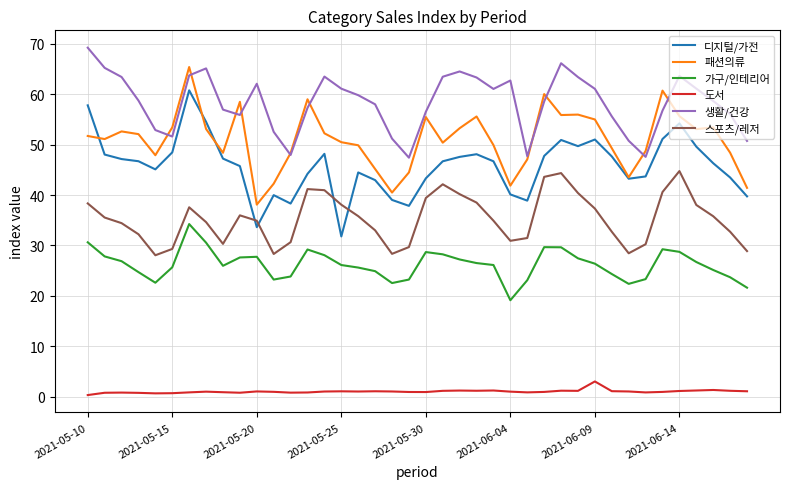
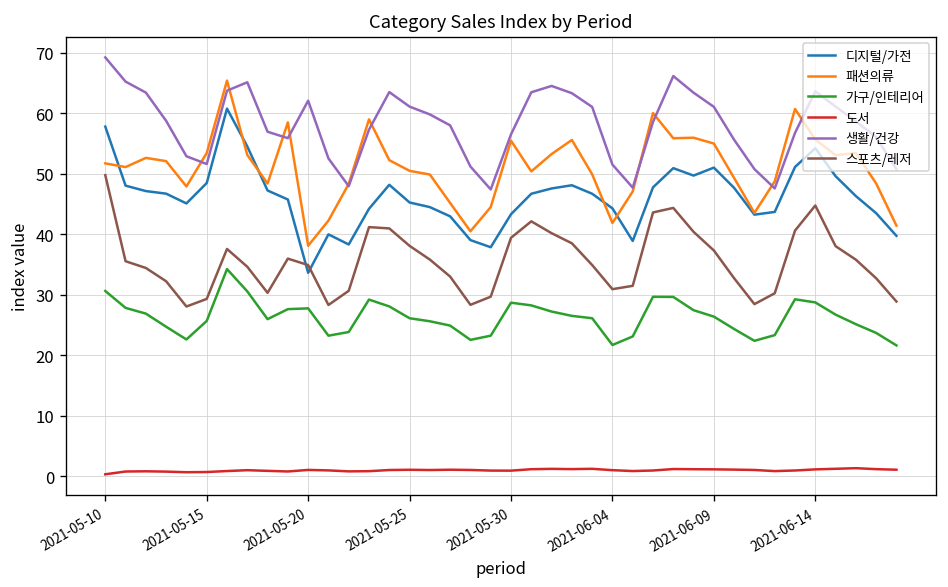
스포츠/레저, 2021-05-10: 38 -> 50
디지털/가전, 2021-05-25: 32 -> 45
디지털/가전, 2021-06-04: 40 -> 44
가구/인테리어, 2021-06-04: 19 -> 22
생활/건강, 2021-06-04: 63 -> 51
도서, 2021-06-09: 3 -> 1
